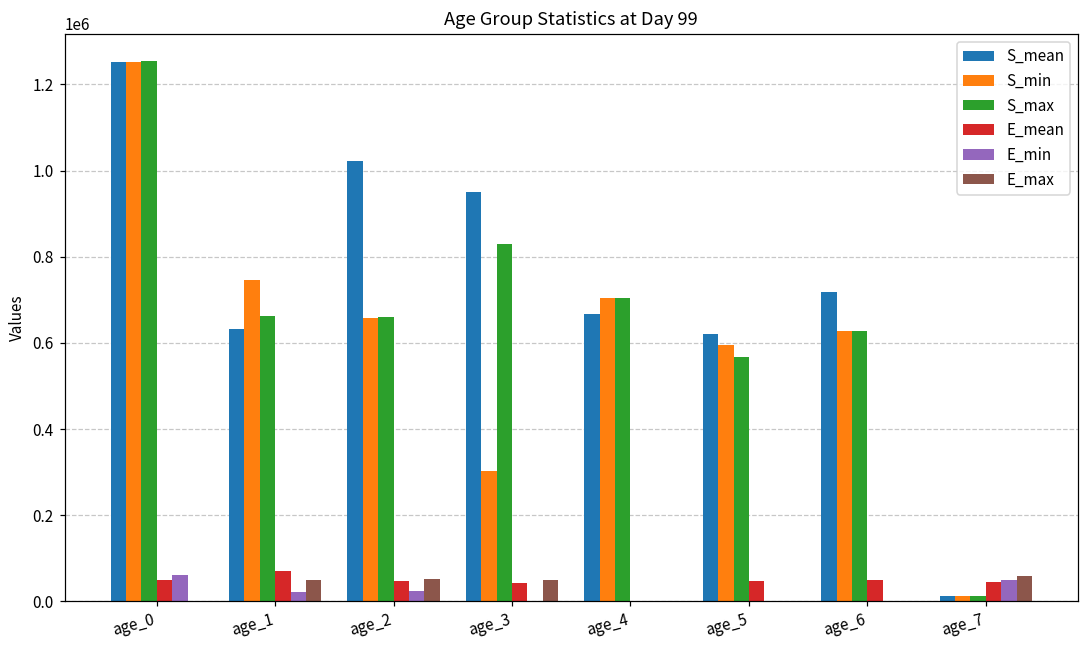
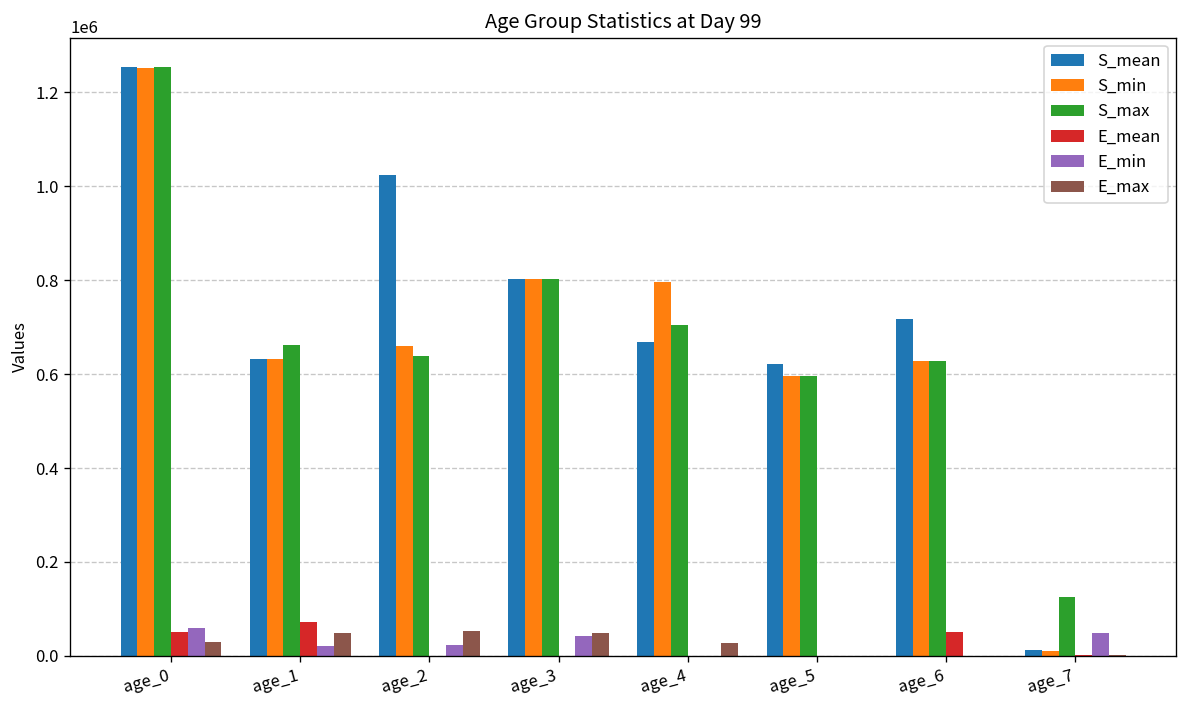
E_max, age_0: 0 -> 30000
S_min, age_1: 750000 -> 630000
S_max, age_2: 660000 -> 640000
E_mean, age_2: 50000 -> 0
S_mean, age_3: 950000 -> 800000
S_min, age_3: 300000 -> 800000
S_max, age_3: 830000 -> 800000
E_mean, age_3: 40000 -> 0
E_min, age_3: 0 -> 40000
S_min, age_4: 700000 -> 800000
E_max, age_4: 0 -> 30000
S_max, age_5: 570000 -> 600000
E_mean, age_5: 50000 -> 0
S_max, age_7: 10000 -> 120000
E_mean, age_7: 50000 -> 0
E_max, age_7: 60000 -> 0
